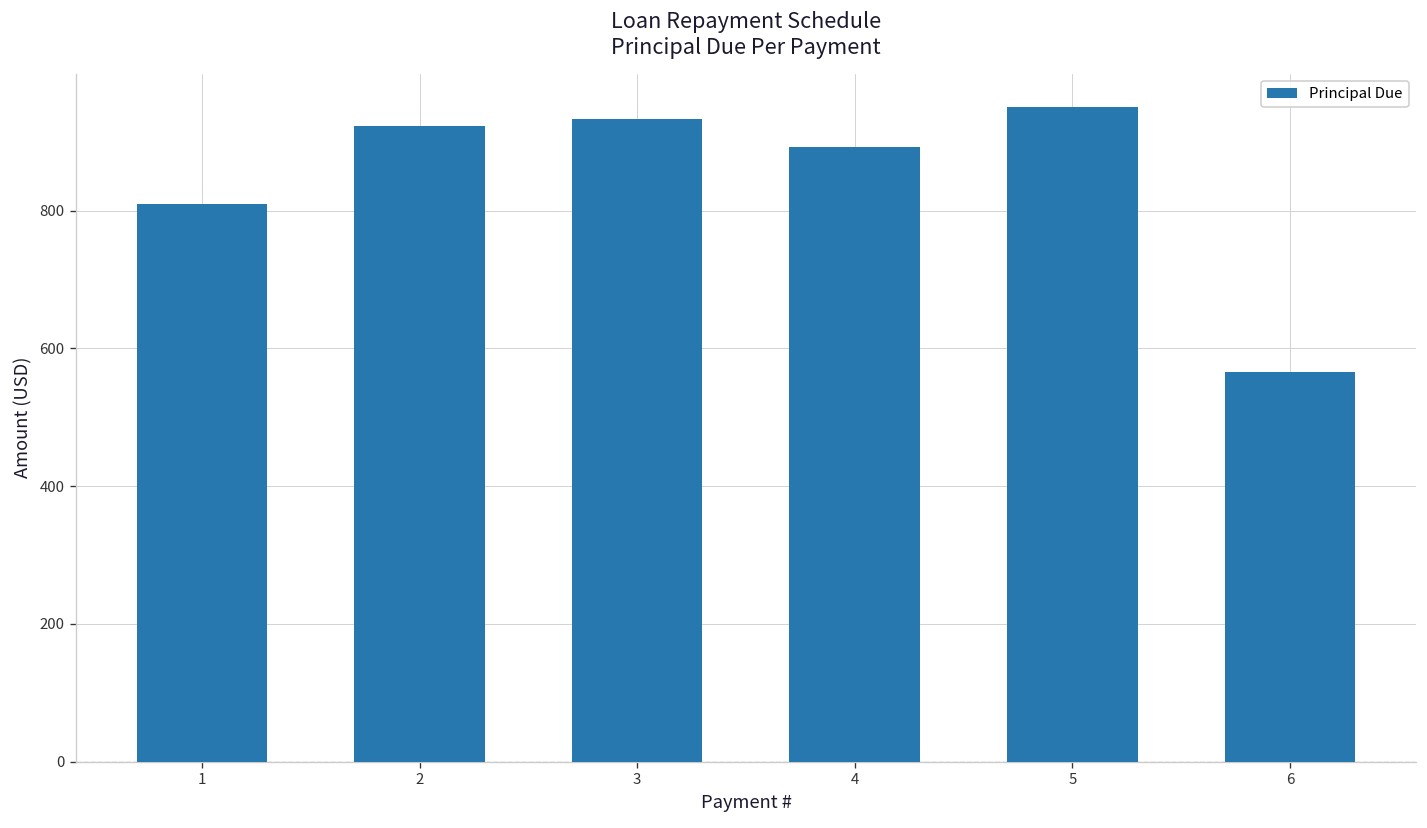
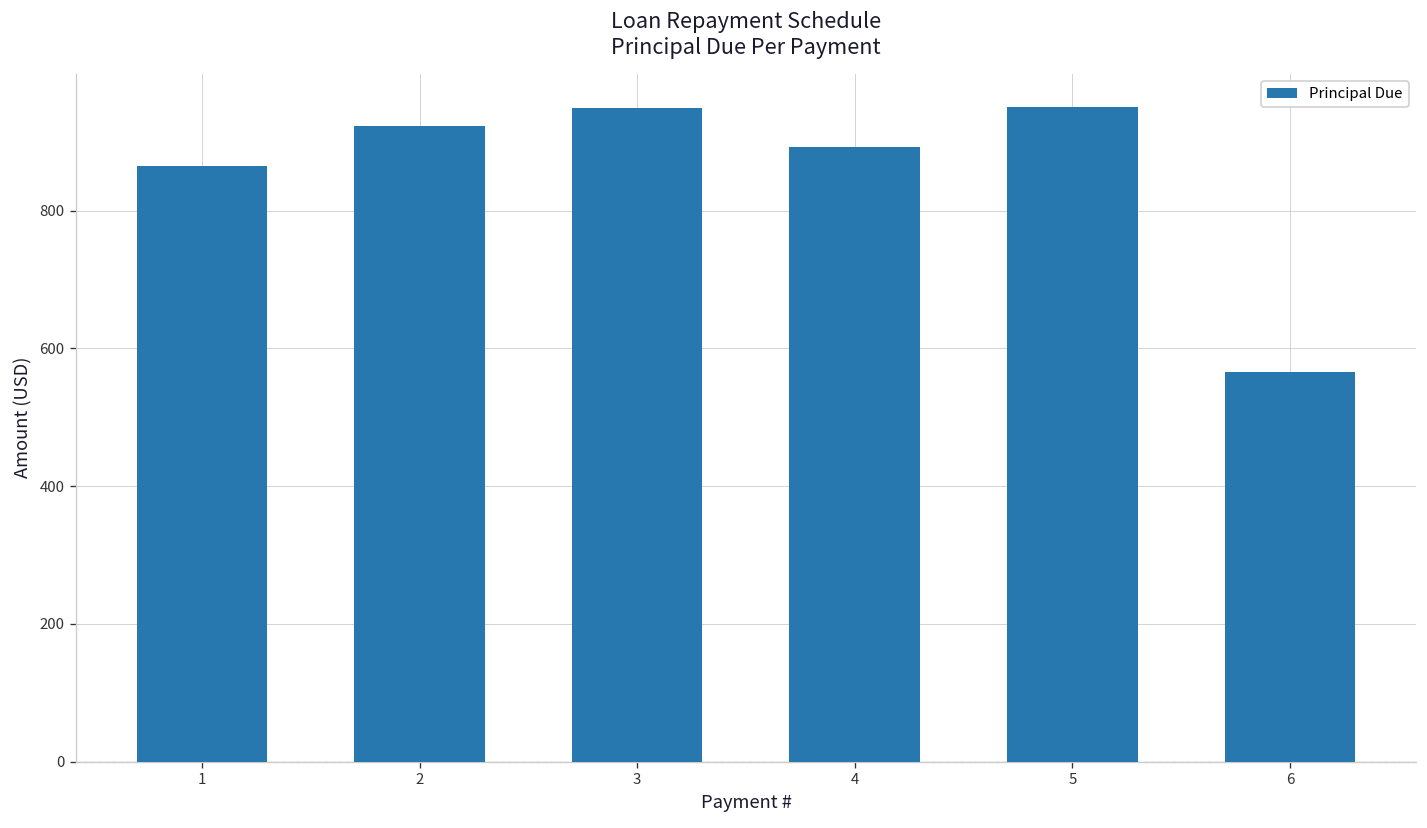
1: 810 -> 860
3: 930 -> 950
